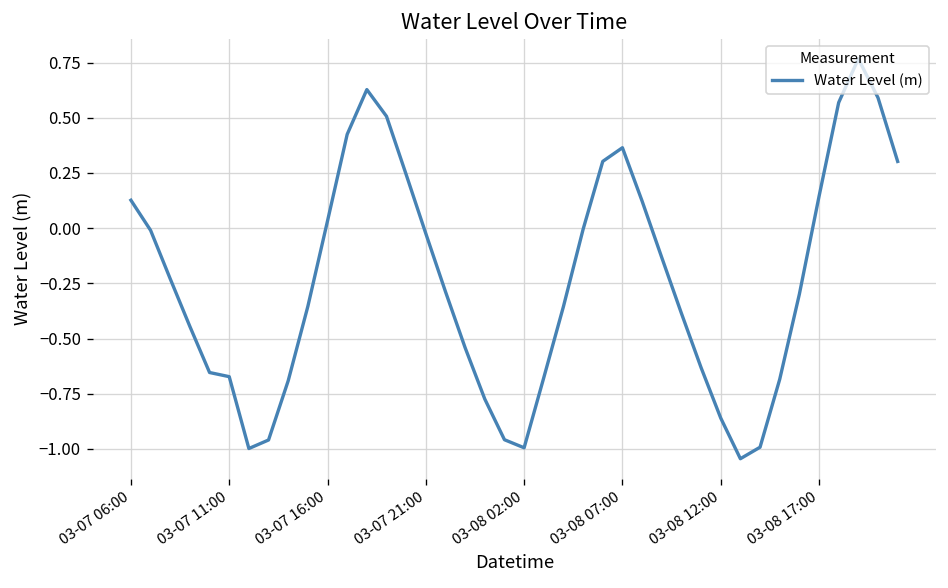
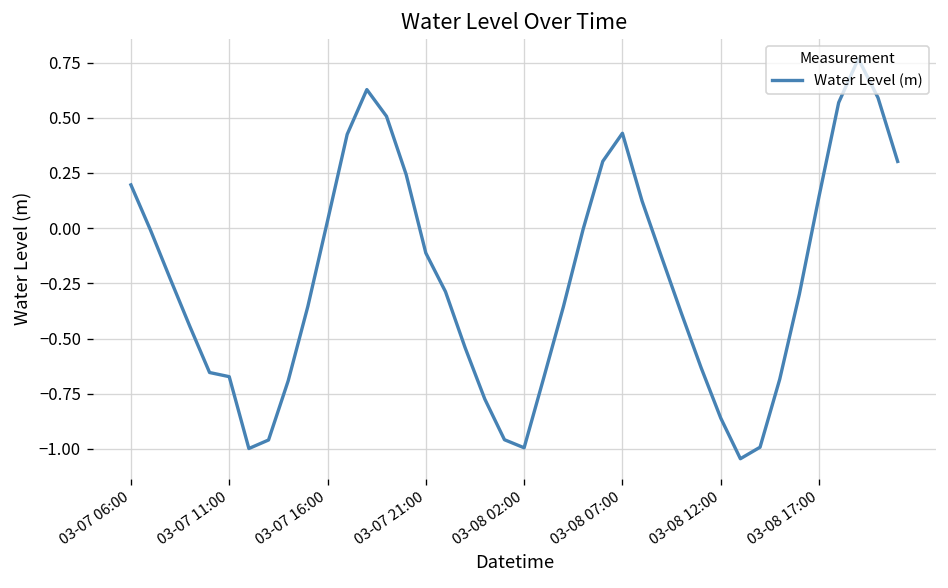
03-07 06:00: 0.13 -> 0.20
03-07 21:00: -0.02 -> -0.11
03-08 07:00: 0.36 -> 0.43
